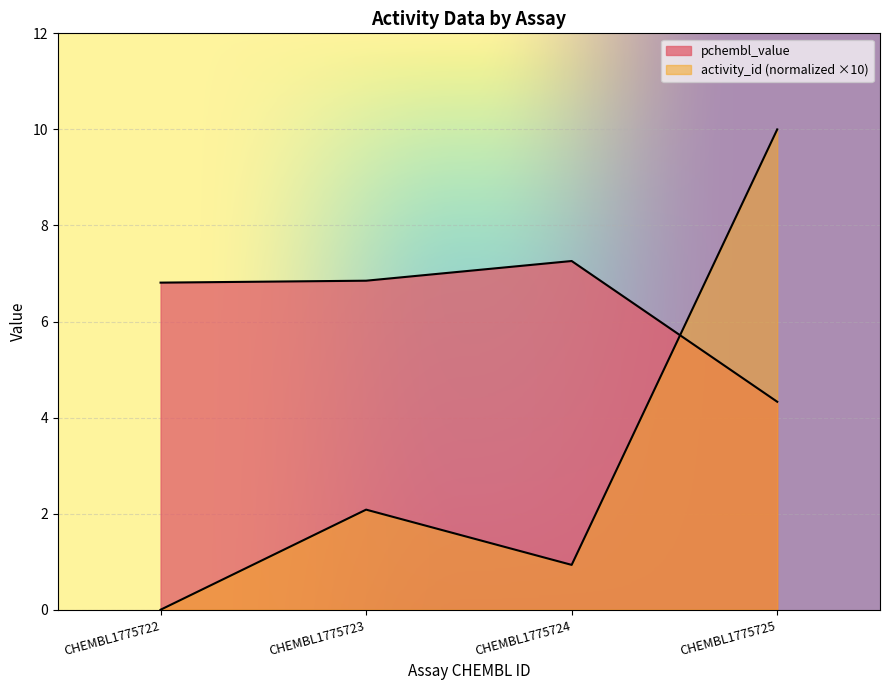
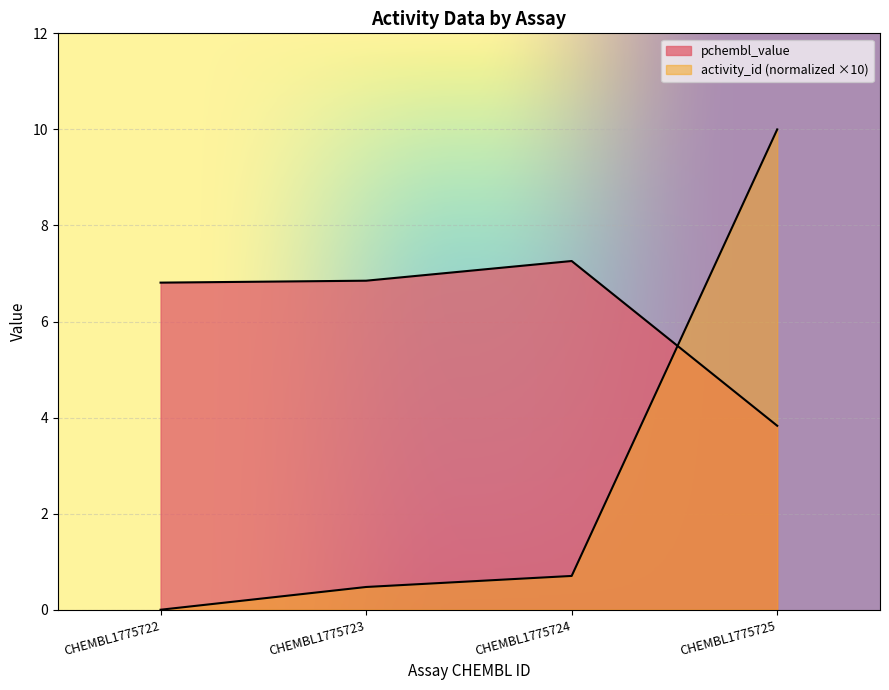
activity_id (normalized ×10), CHEMBL1775723: 2.1 -> 0.5
activity_id (normalized ×10), CHEMBL1775724: 0.9 -> 0.7
pchembl_value, CHEMBL1775725: 4.3 -> 3.8
